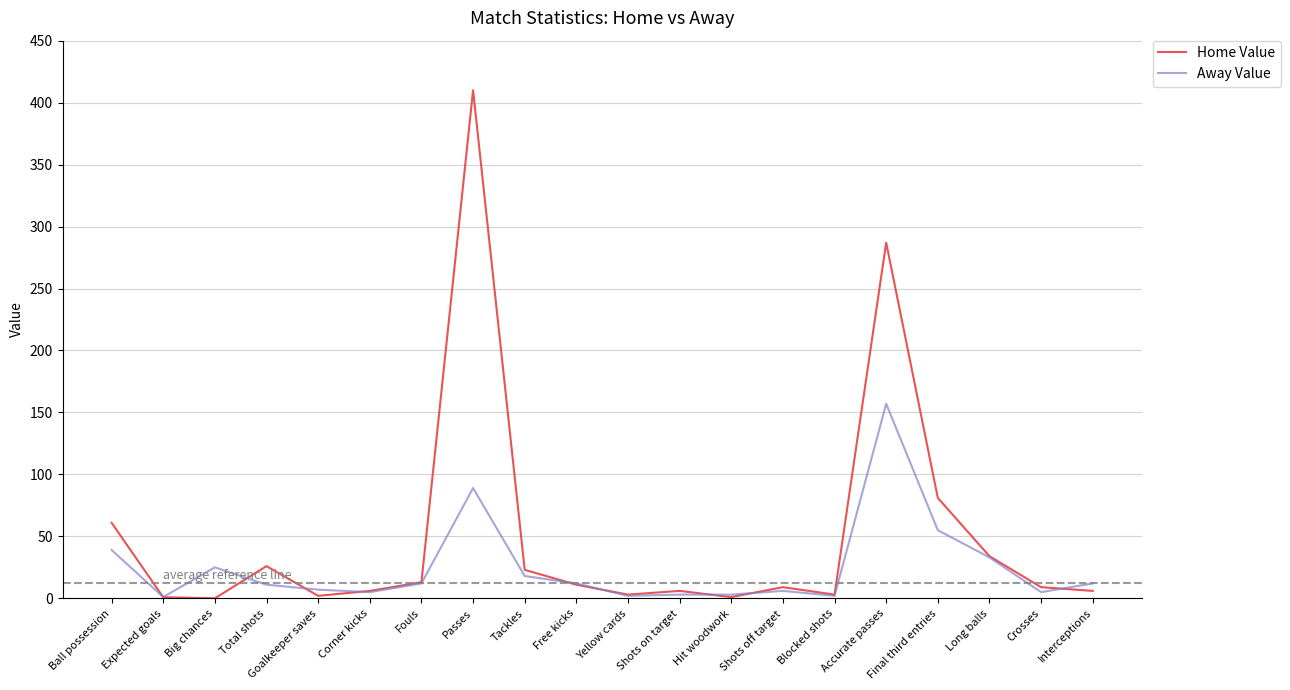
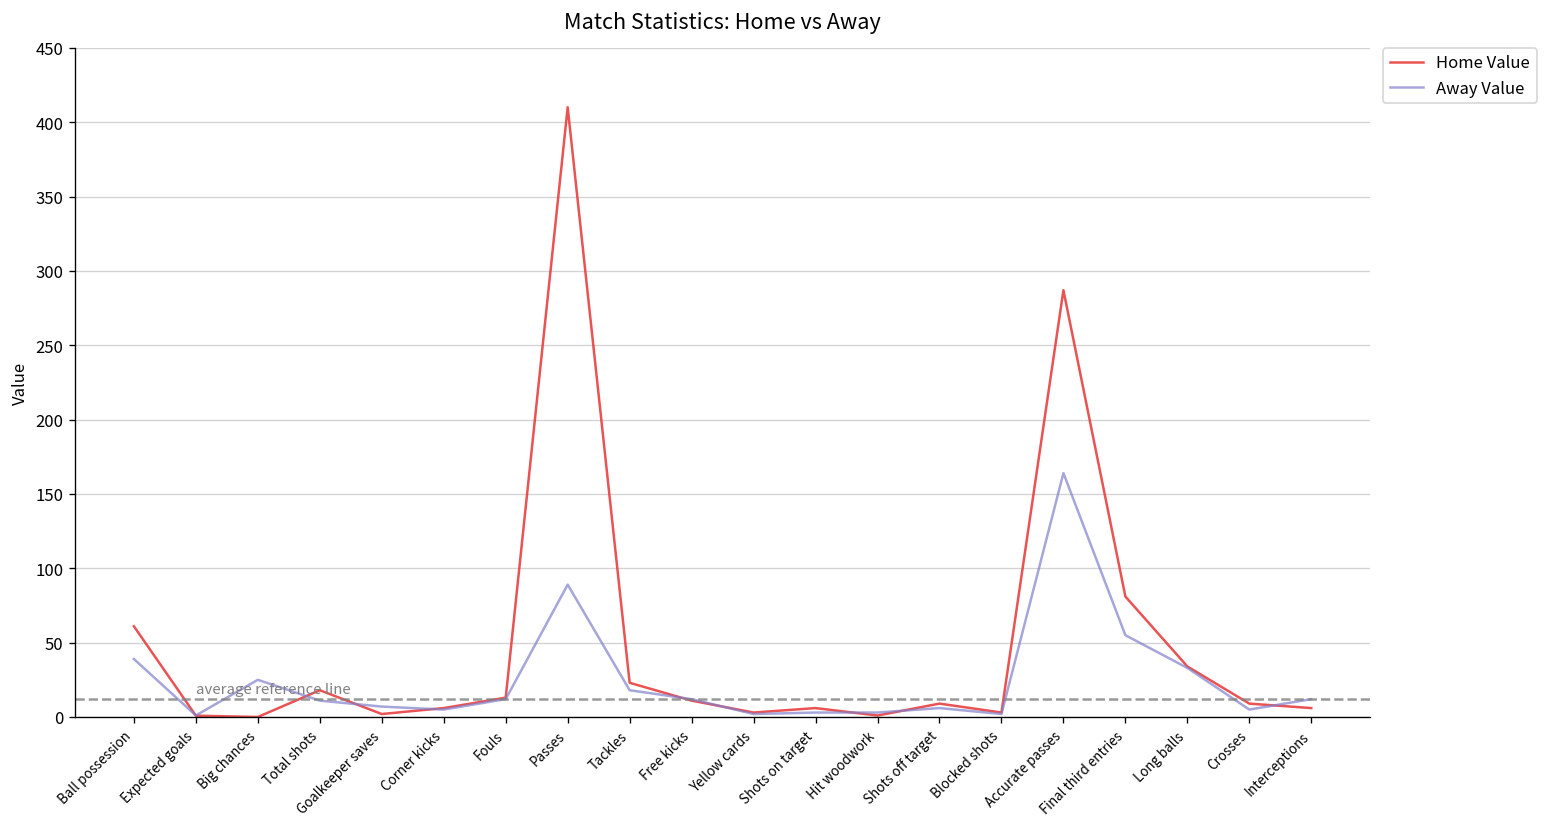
Home Value, Total shots: 26 -> 18
Away Value, Accurate passes: 157 -> 164
